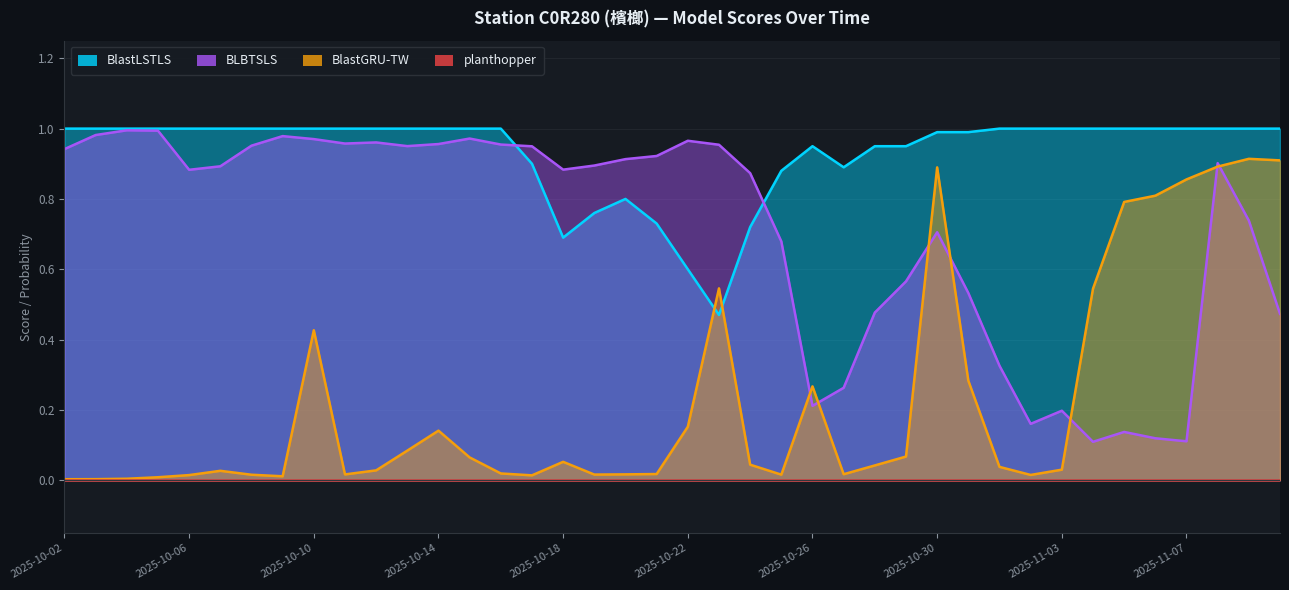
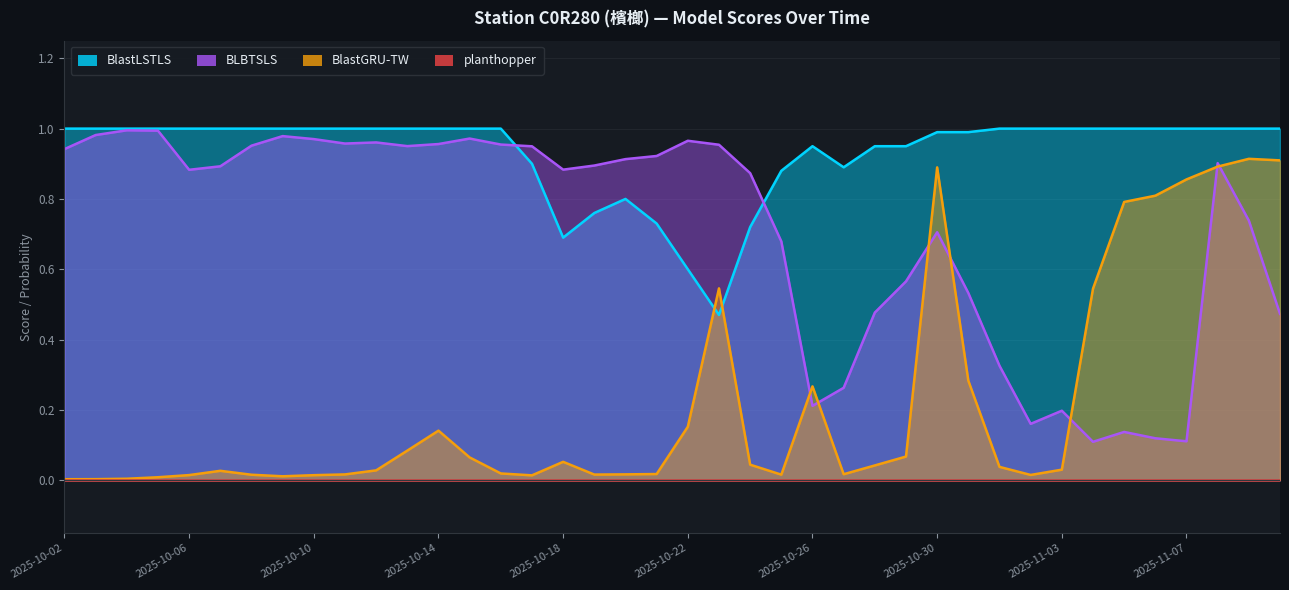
BlastGRU-TW, 2025-10-10: 0.43 -> 0.01
